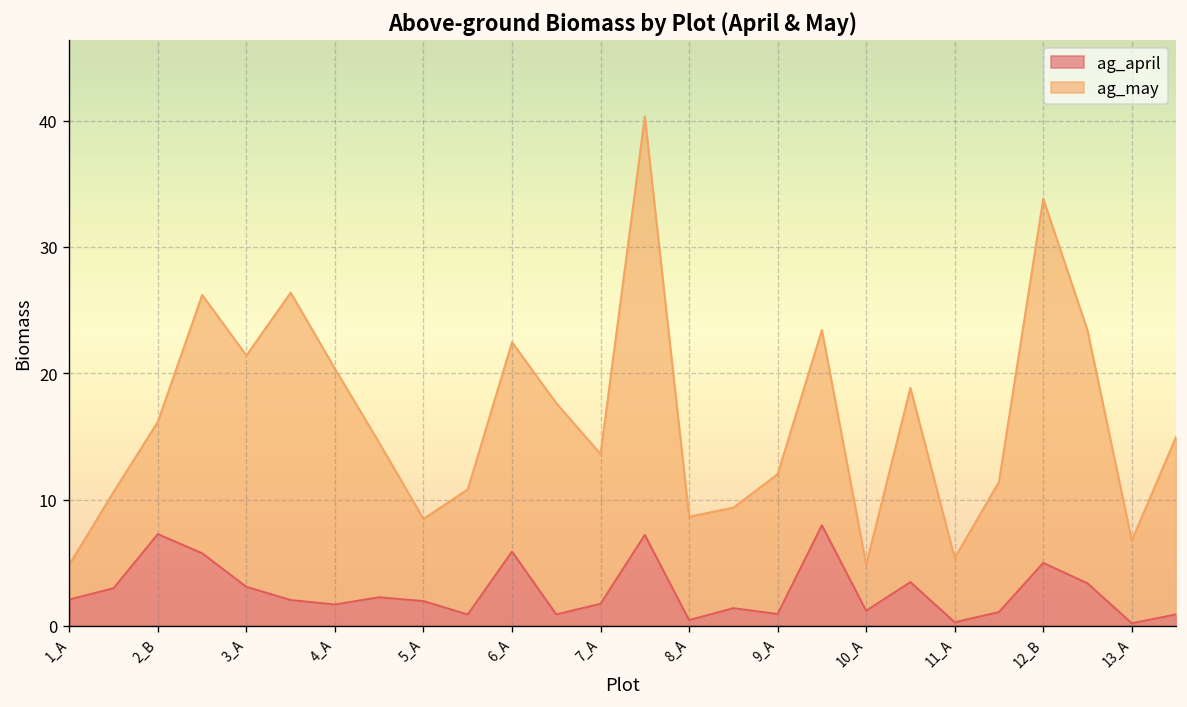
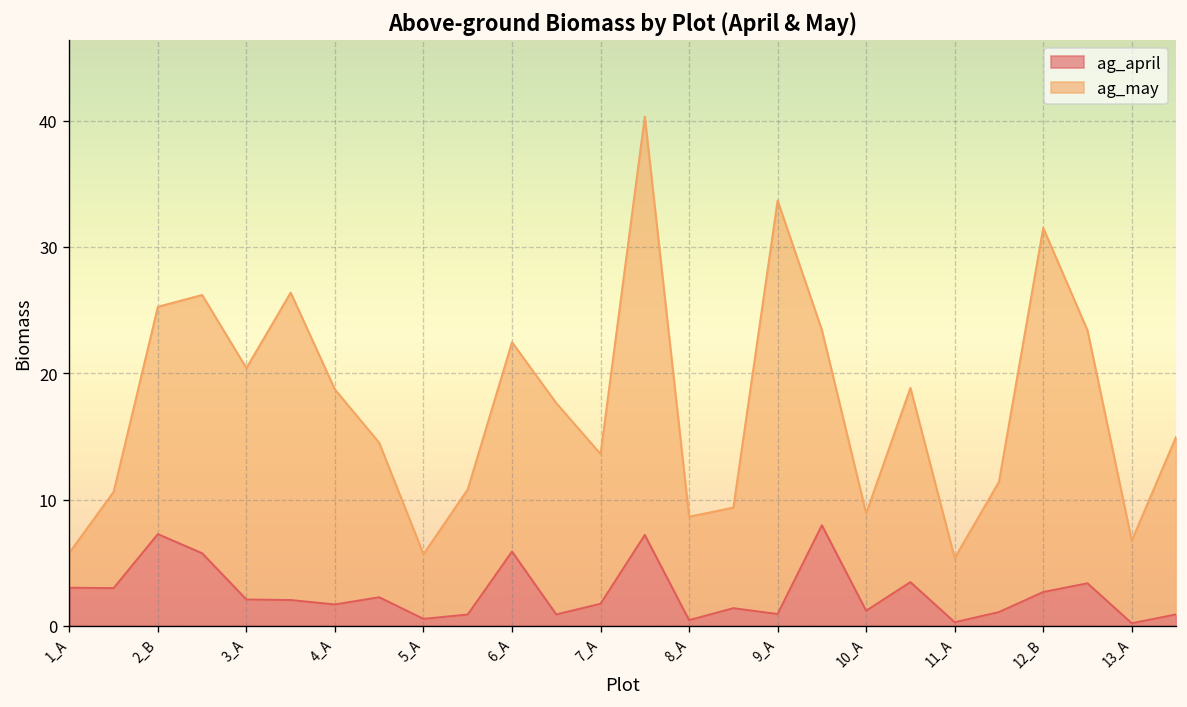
ag_april, 1_A: 2.1 -> 3.0
ag_may, 2_B: 8.9 -> 18.0
ag_april, 3_A: 3.1 -> 2.1
ag_may, 4_A: 18.7 -> 17.0
ag_april, 5_A: 2.0 -> 0.6
ag_may, 5_A: 6.5 -> 5.1
ag_may, 9_A: 11.1 -> 32.7
ag_may, 10_A: 3.6 -> 7.7
ag_april, 12_B: 5.0 -> 2.7
